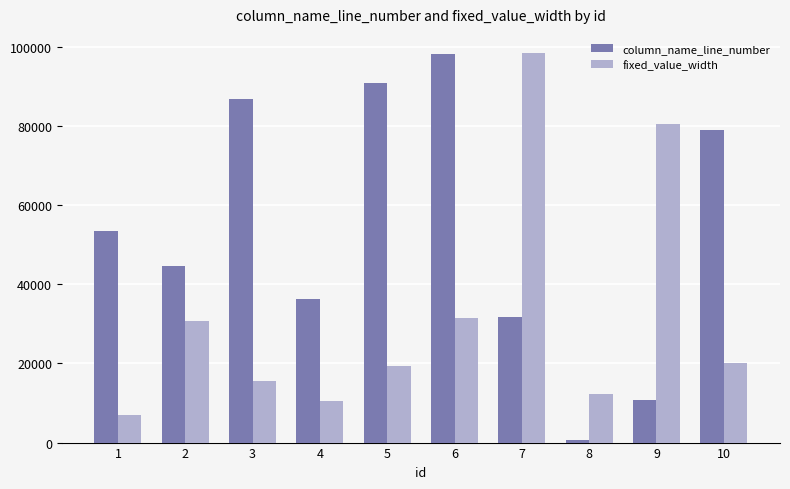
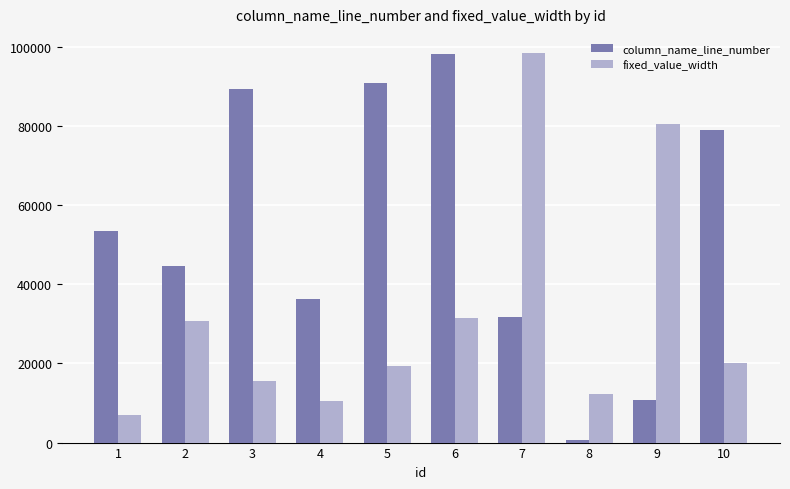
column_name_line_number, 3: 87000 -> 89000
